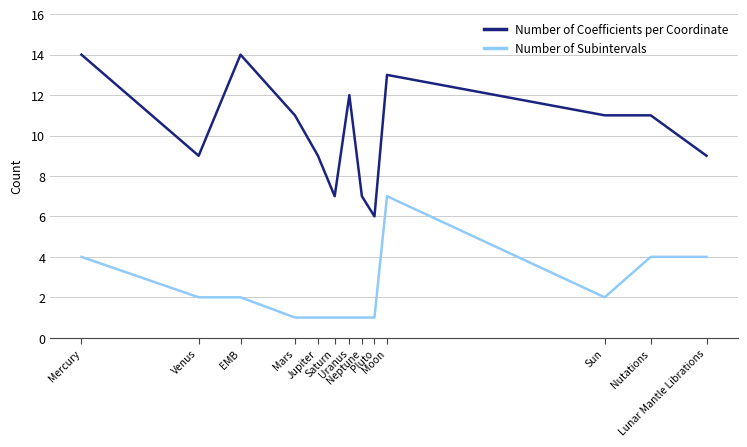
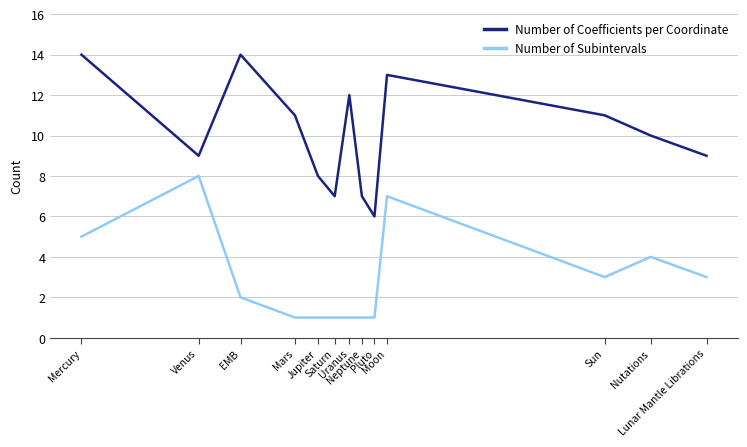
Number of Subintervals, Mercury: 4 -> 5
Number of Subintervals, Venus: 2 -> 8
Number of Coefficients per Coordinate, Jupiter: 9 -> 8
Number of Subintervals, Sun: 2 -> 3
Number of Coefficients per Coordinate, Nutations: 11 -> 10
Number of Subintervals, Lunar Mantle Librations: 4 -> 3
